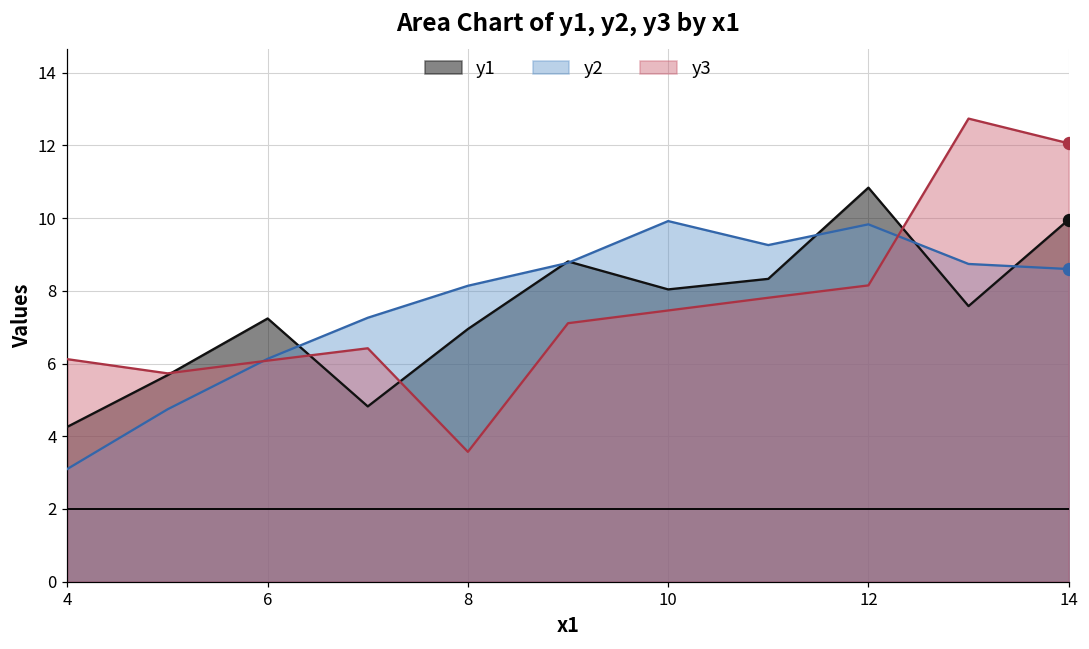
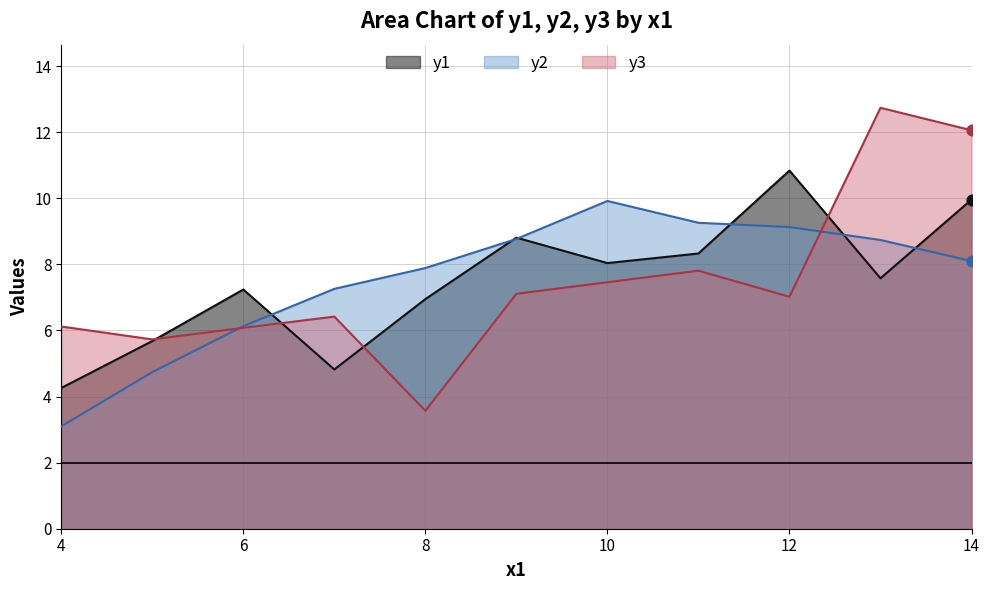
y2, 8: 8.1 -> 7.9
y2, 12: 9.8 -> 9.1
y3, 12: 8.2 -> 7.0
y2, 14: 8.6 -> 8.1
